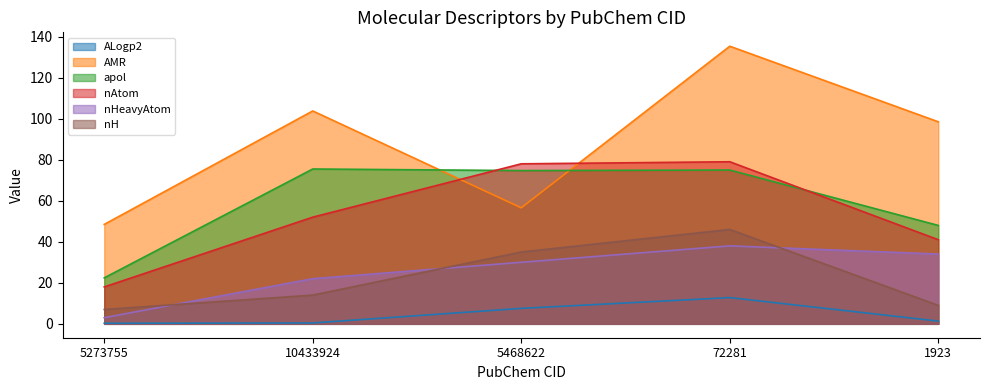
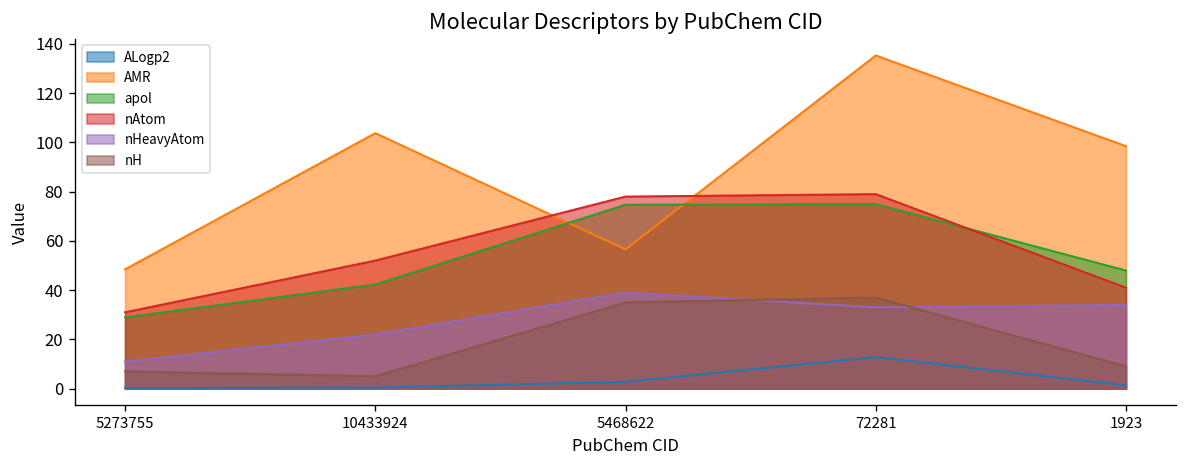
apol, 5273755: 22 -> 29
nAtom, 5273755: 18 -> 31
nHeavyAtom, 5273755: 3 -> 11
apol, 10433924: 75 -> 42
nH, 10433924: 14 -> 5
ALogp2, 5468622: 8 -> 3
nHeavyAtom, 5468622: 30 -> 39
nHeavyAtom, 72281: 38 -> 33
nH, 72281: 46 -> 37
